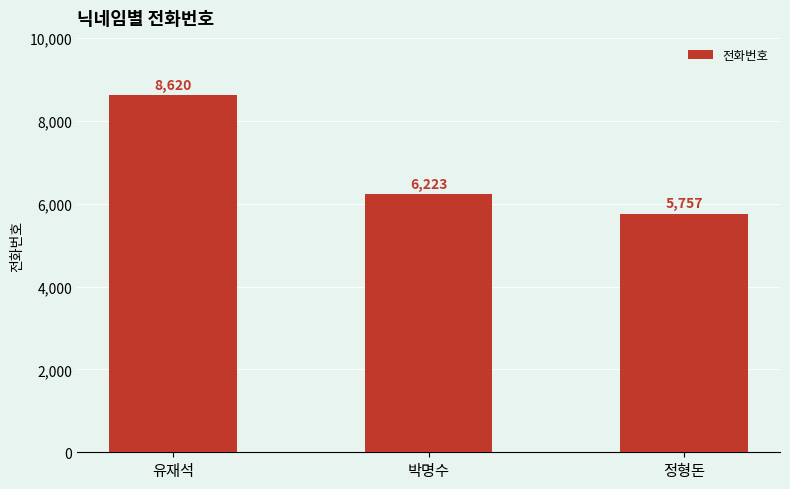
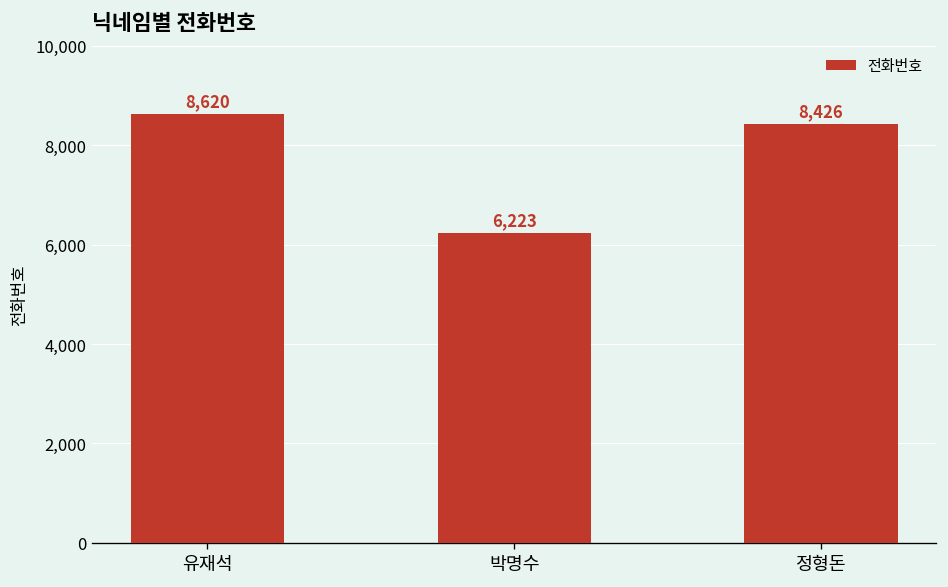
정형돈: 5,757 -> 8,426
